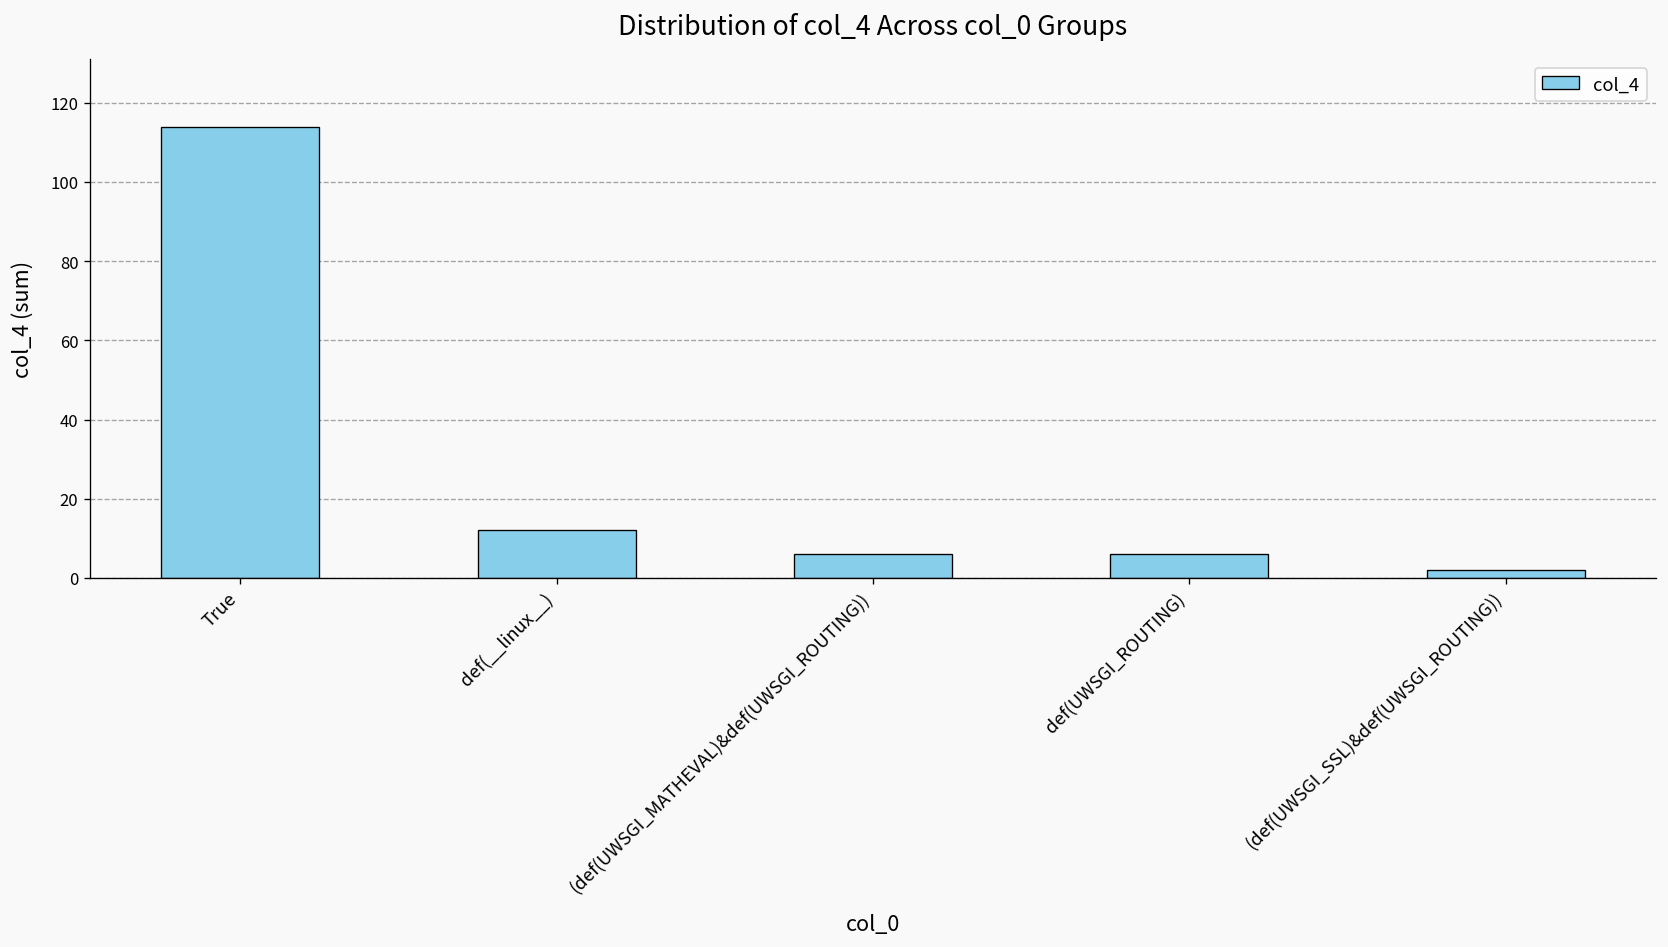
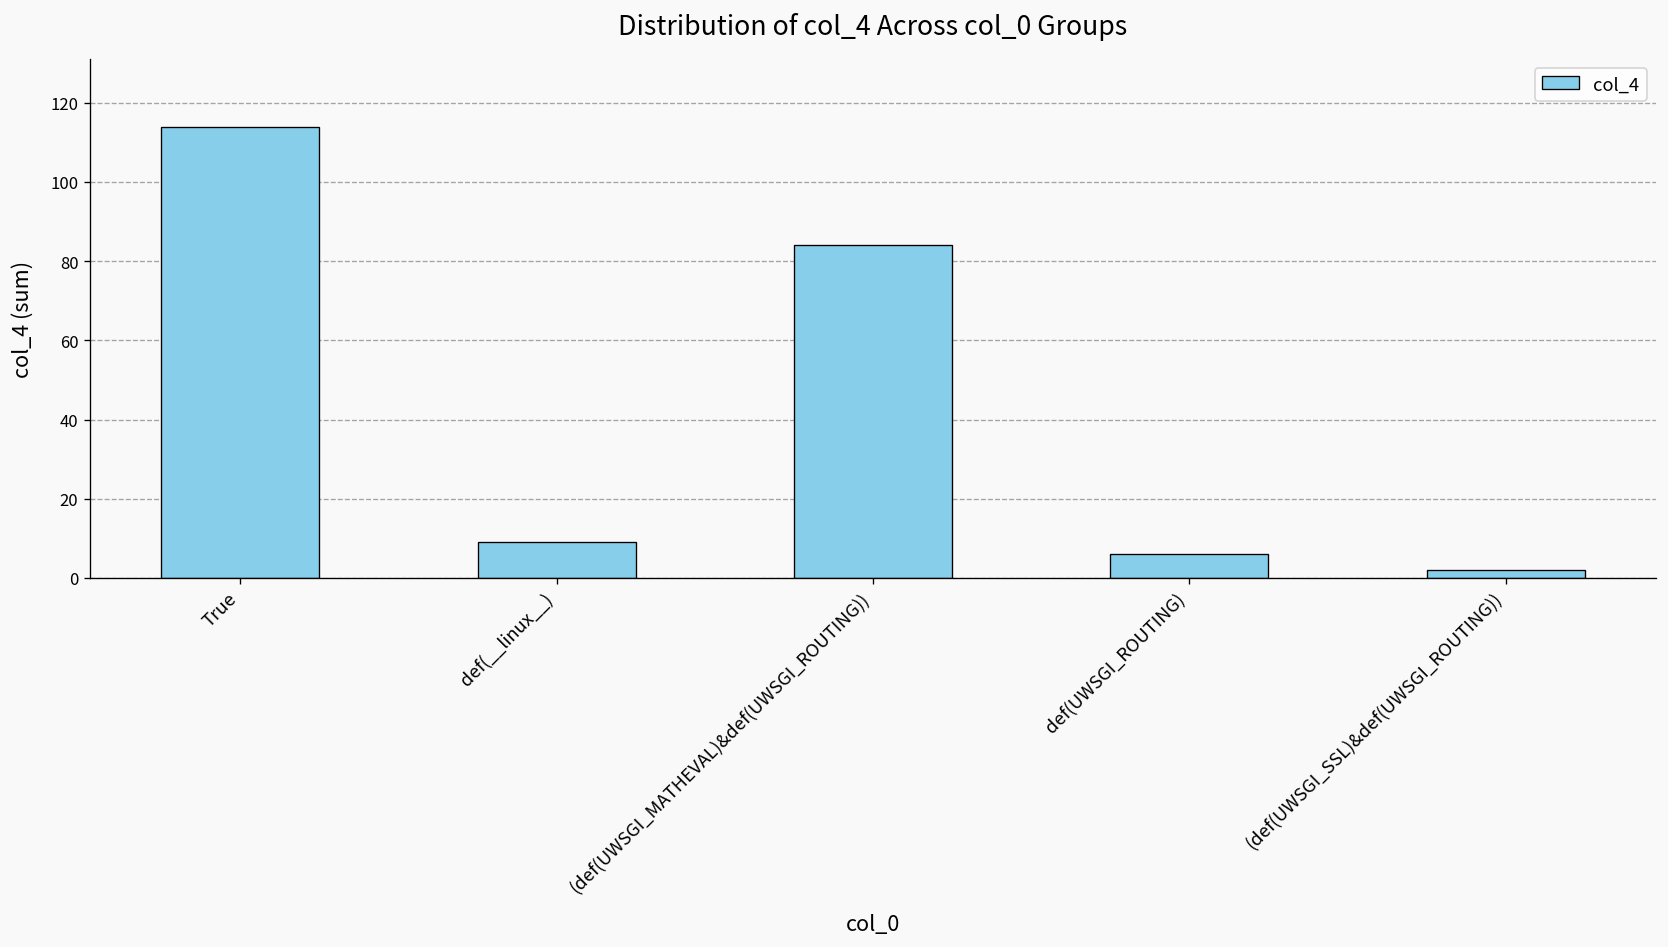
def(__linux__): 12 -> 9
(def(UWSGI_MATHEVAL)&def(UWSGI_ROUTING)): 6 -> 84
